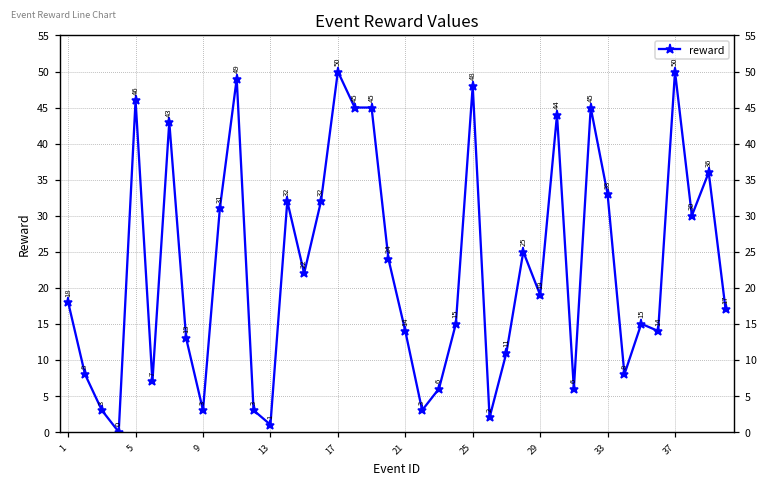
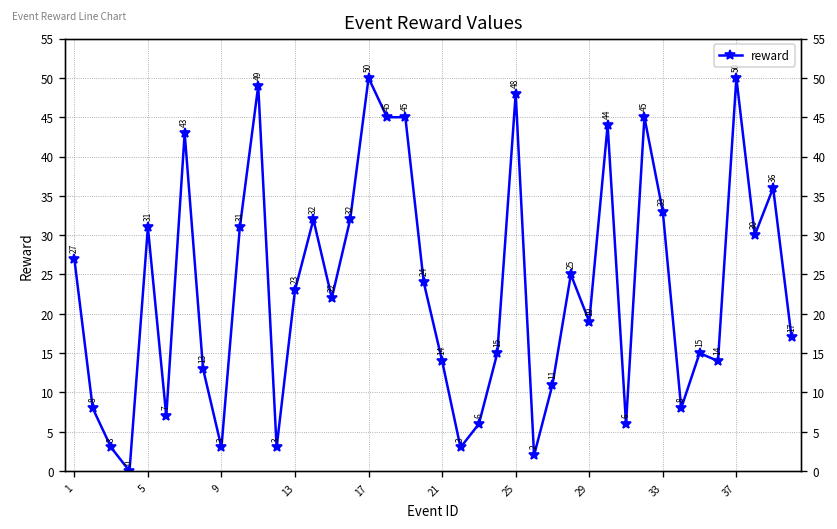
1: 18 -> 27
5: 46 -> 31
13: 1 -> 23
